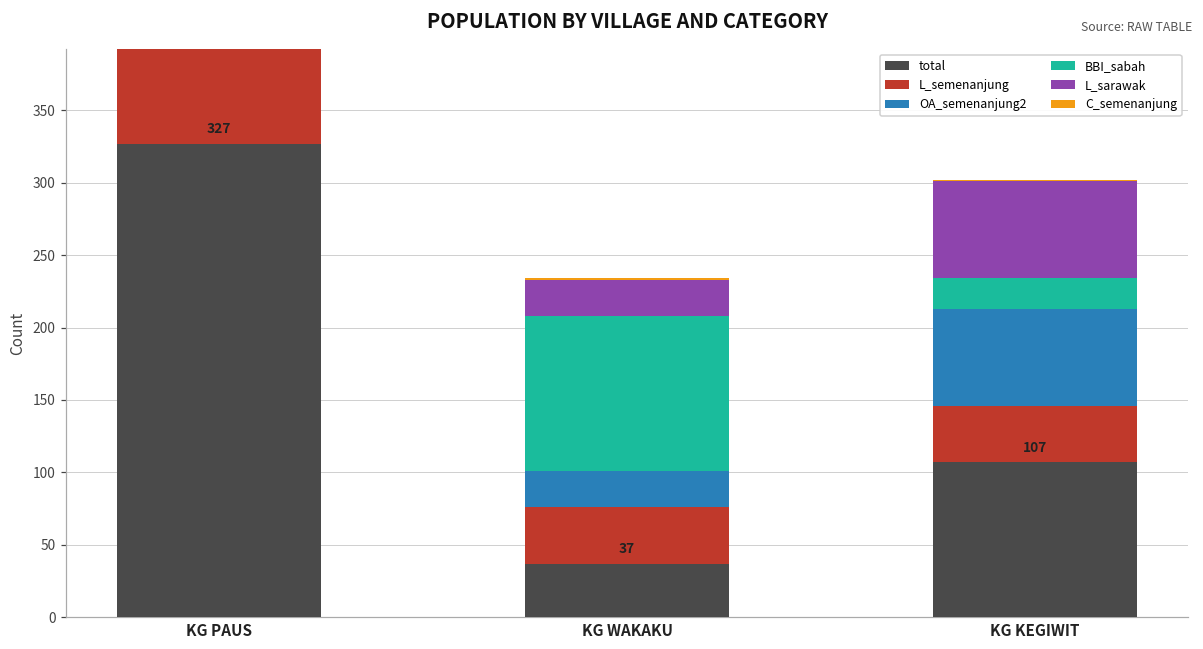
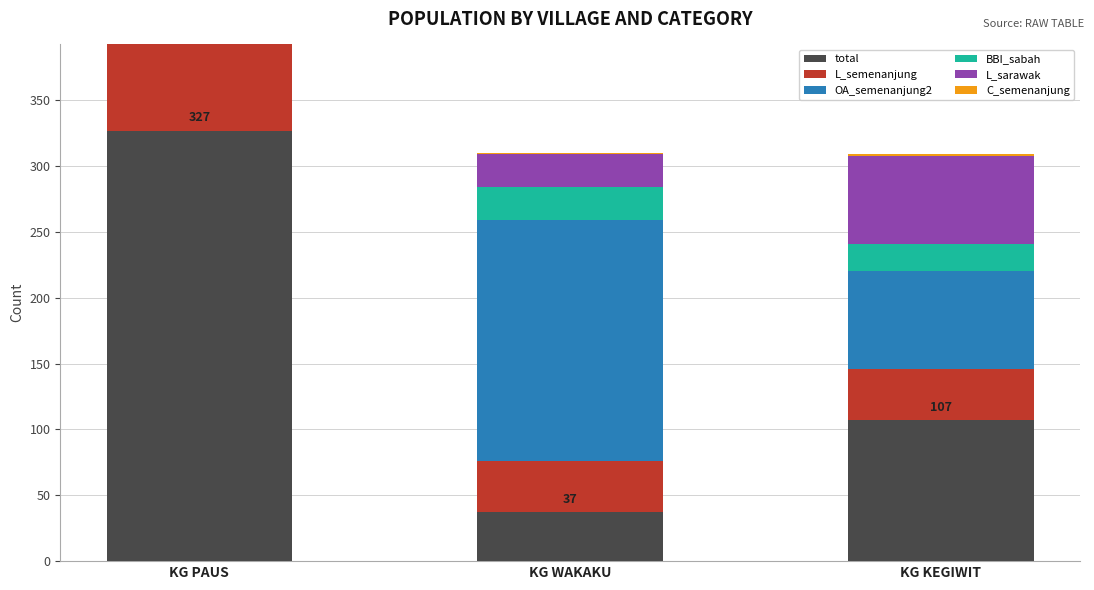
OA_semenanjung2, KG WAKAKU: 25 -> 183
BBI_sabah, KG WAKAKU: 107 -> 25
OA_semenanjung2, KG KEGIWIT: 67 -> 74
